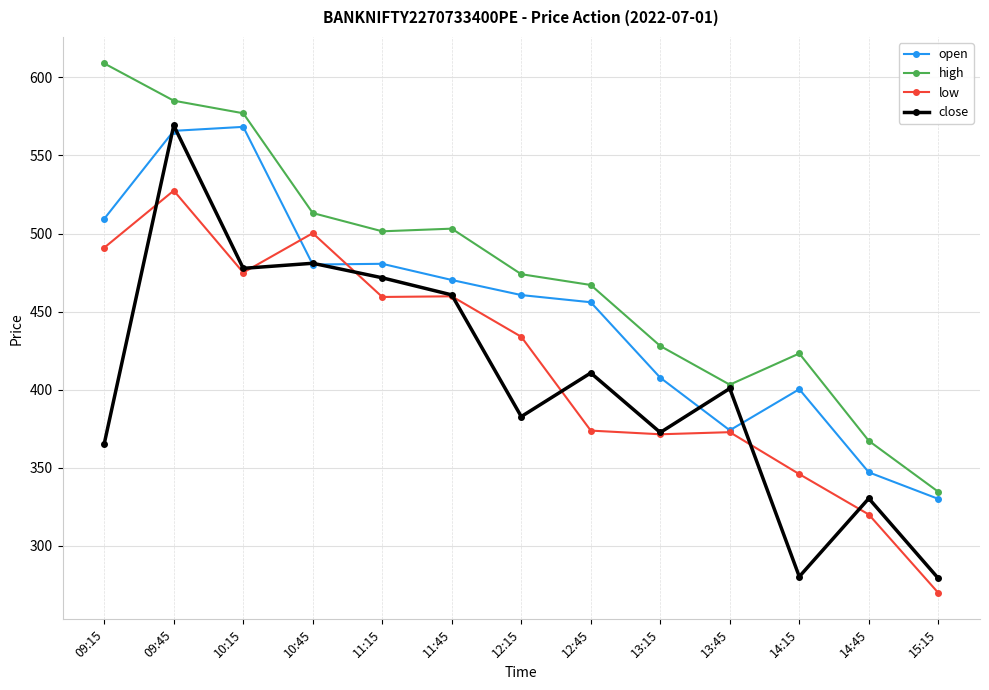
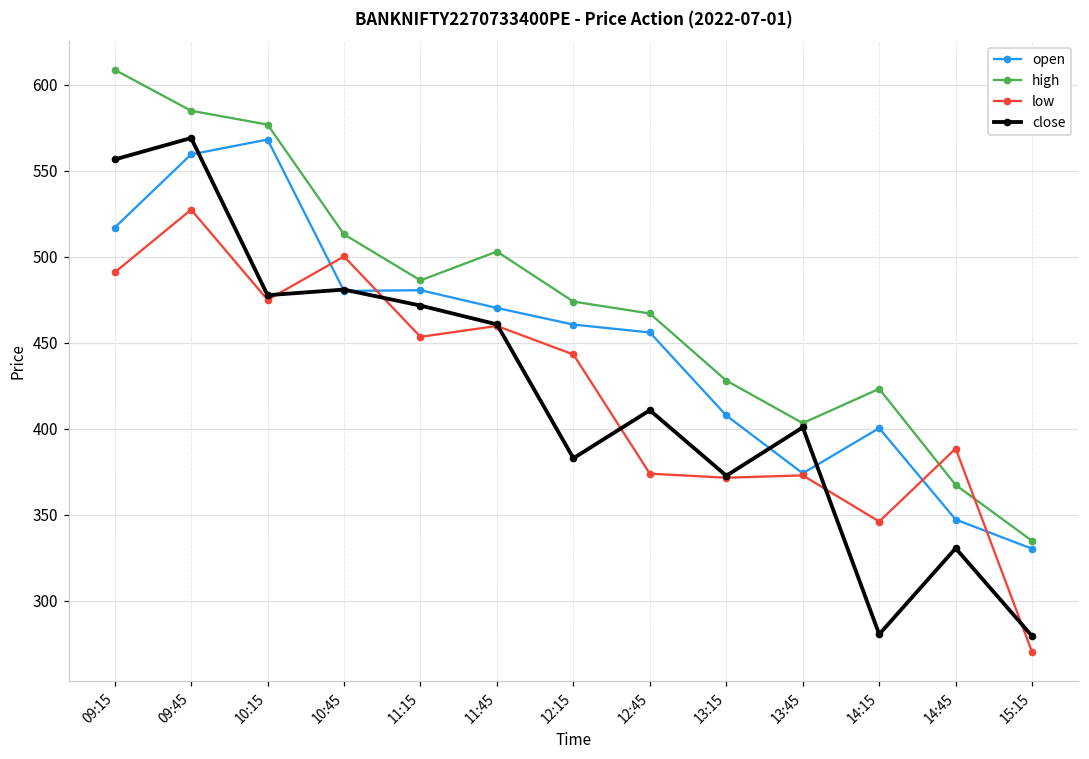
open, 09:15: 509 -> 517
close, 09:15: 365 -> 557
open, 09:45: 566 -> 560
high, 11:15: 501 -> 486
low, 11:15: 459 -> 453
low, 12:15: 434 -> 443
low, 14:45: 320 -> 388
